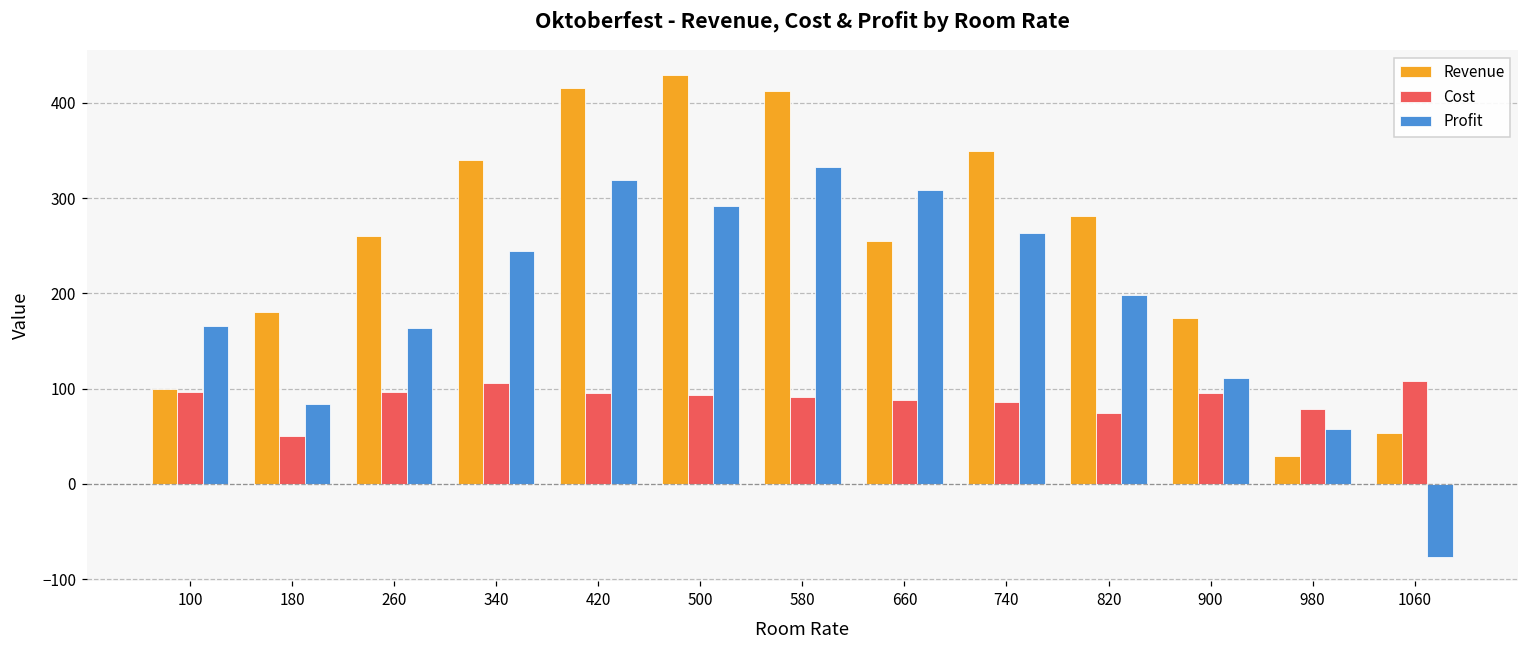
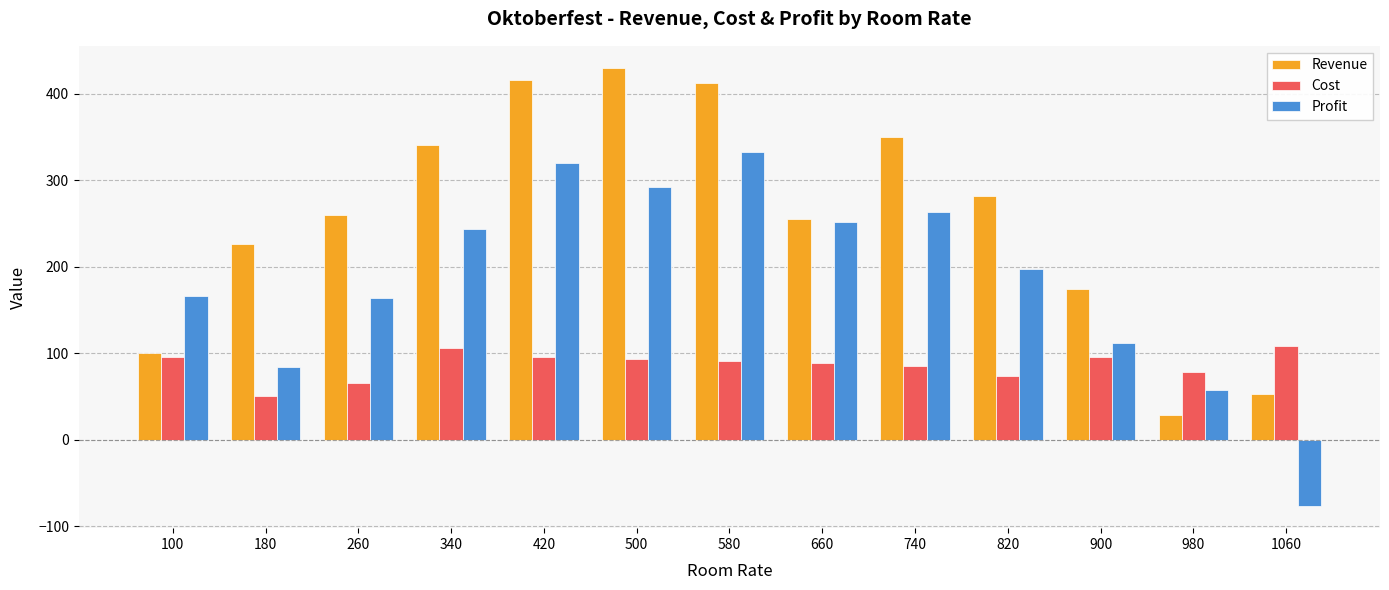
Revenue, 180: 180 -> 230
Cost, 260: 100 -> 70
Profit, 660: 310 -> 250
